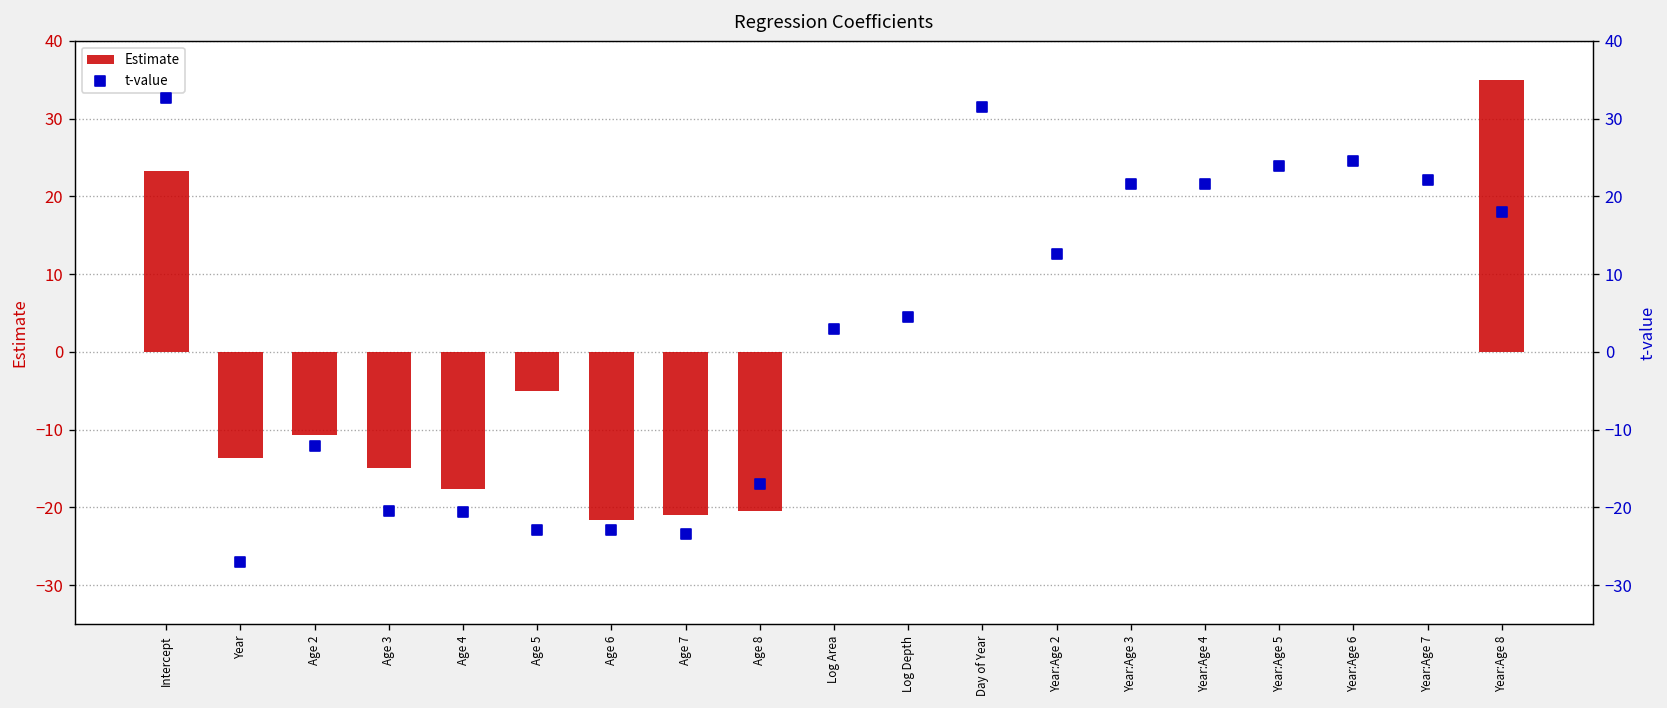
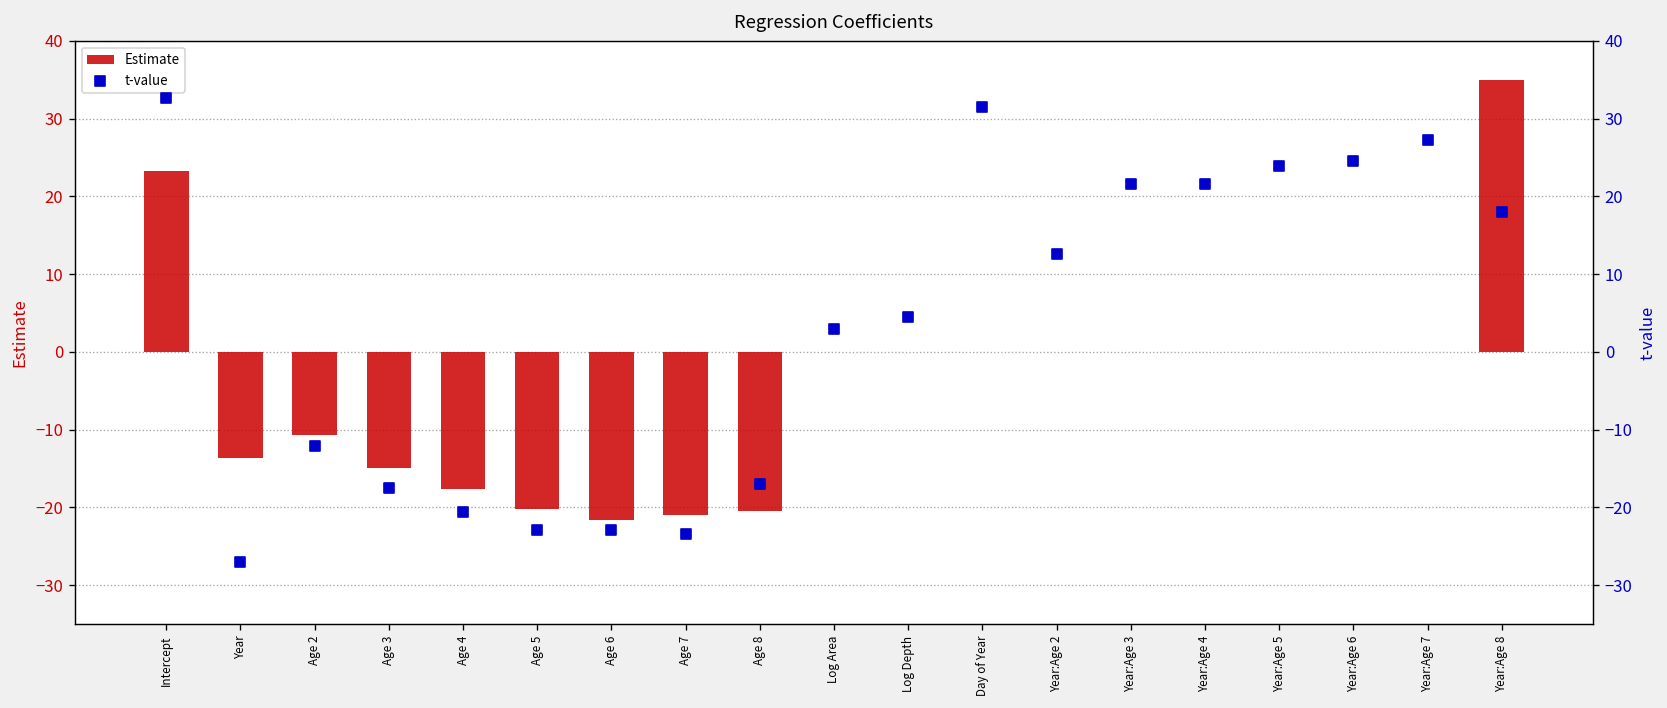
Estimate, Age 5: -5 -> -20
t-value, Age 3: -21 -> -17
t-value, Year:Age 7: 22 -> 27
